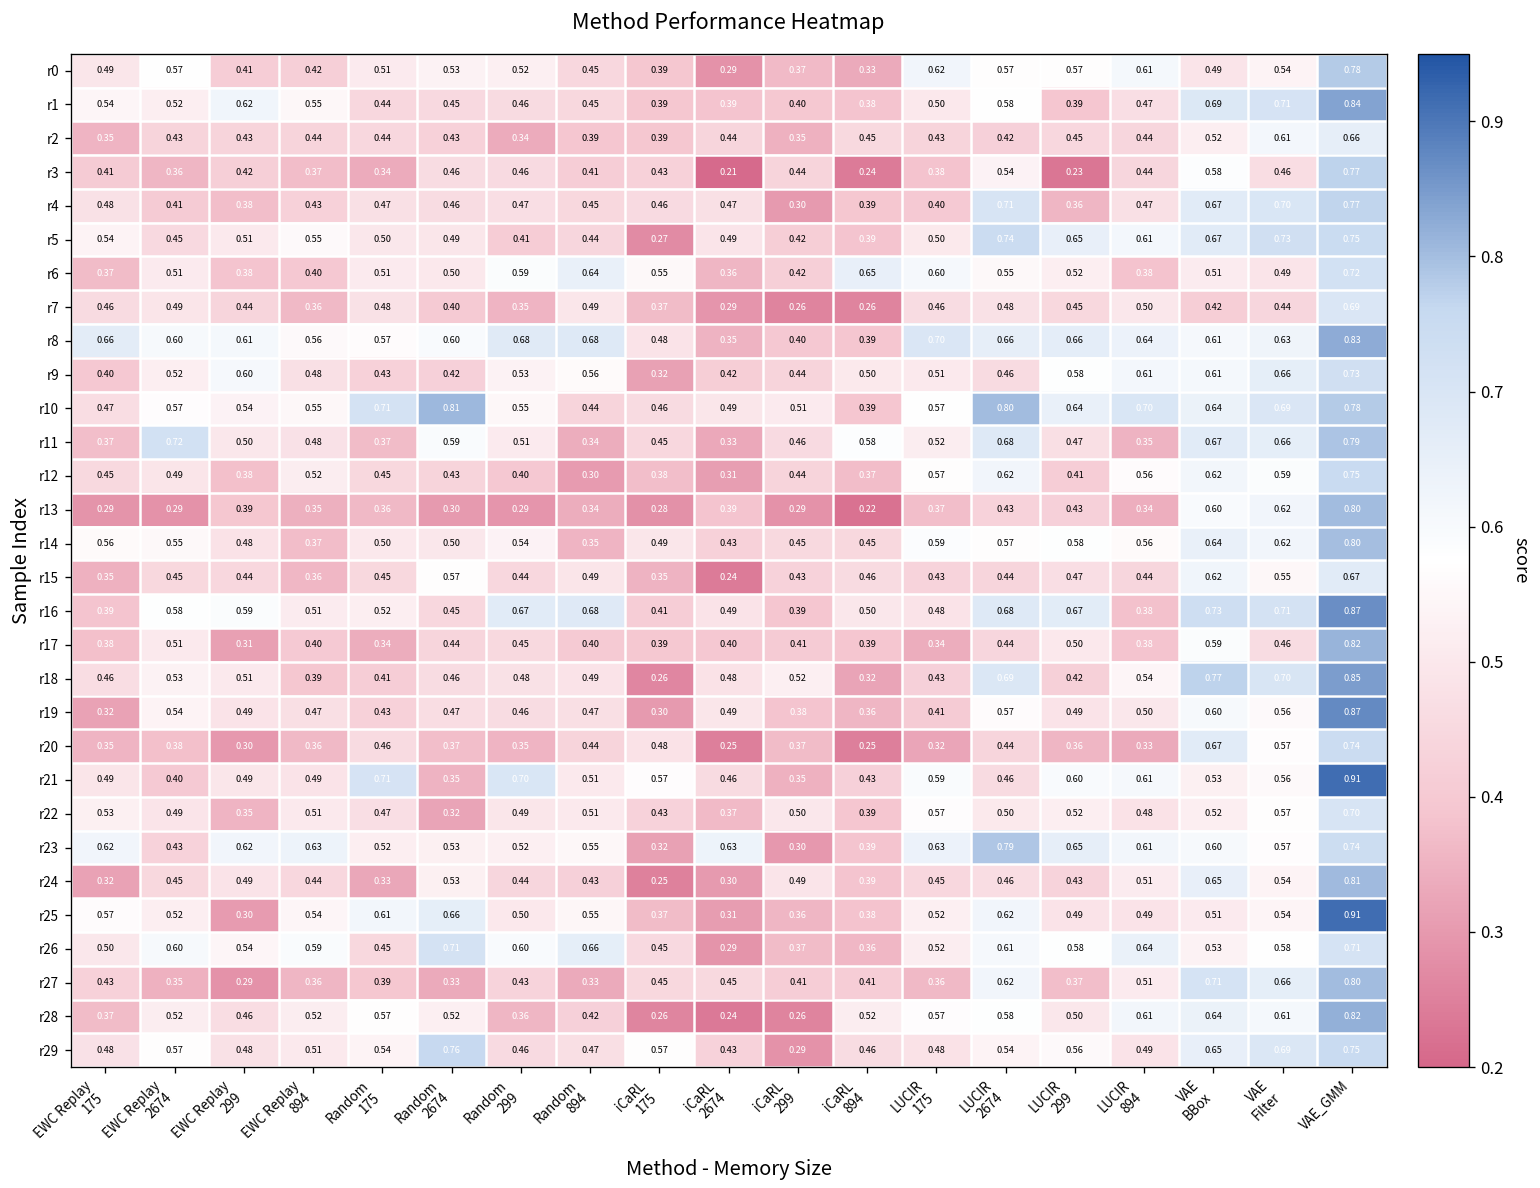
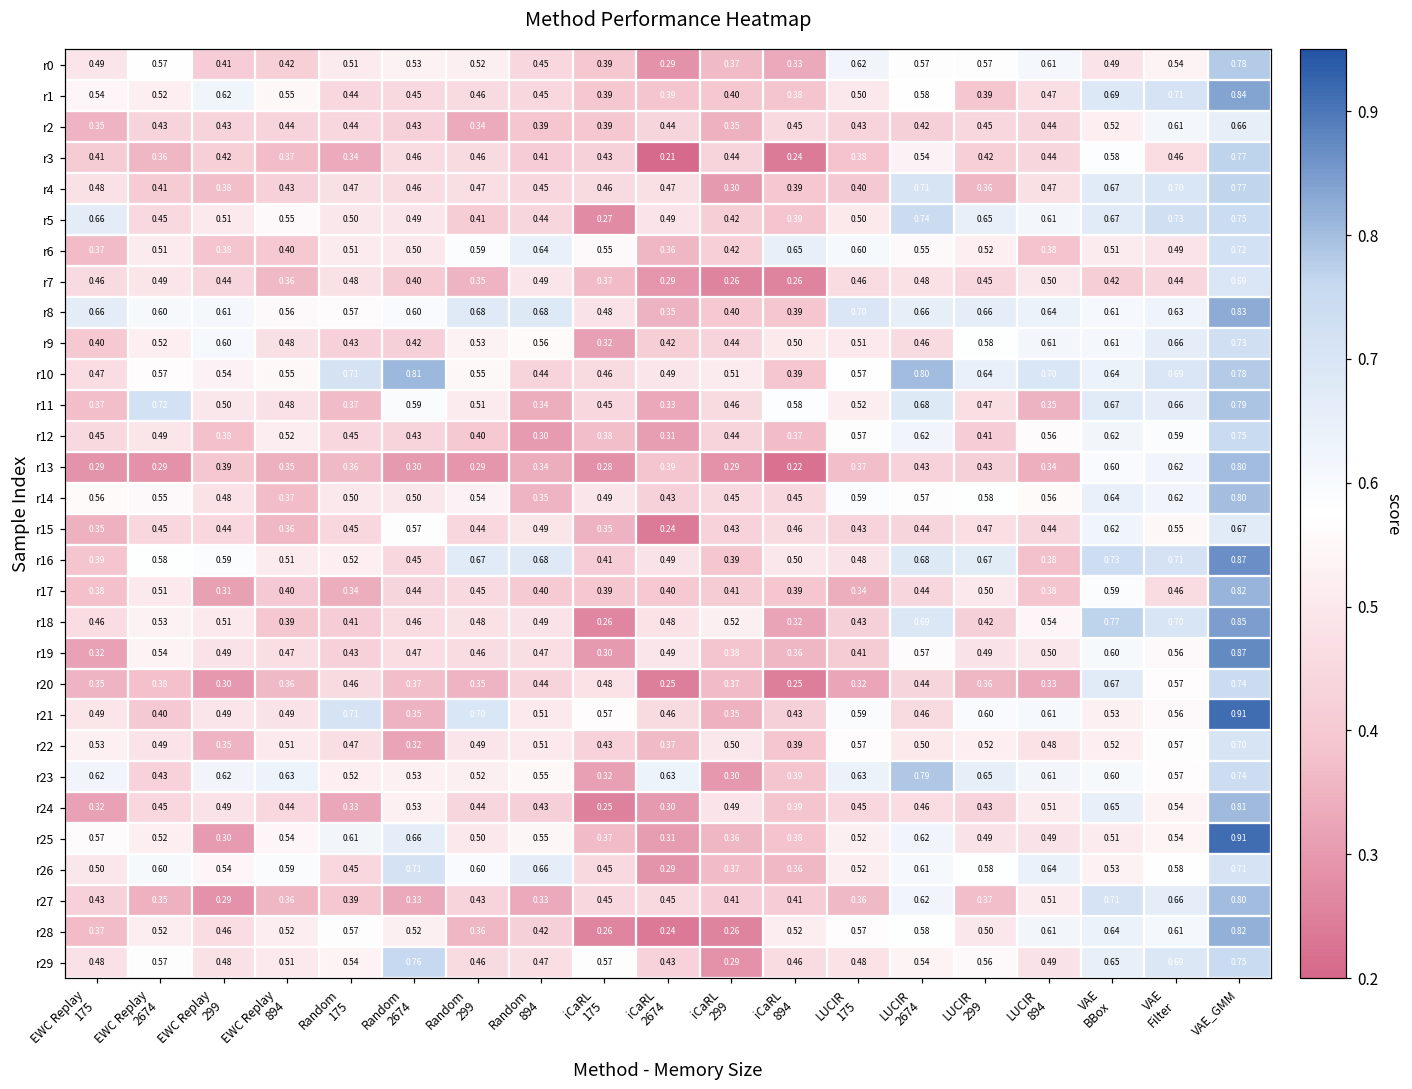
r3, LUCIR 299: 0.23 -> 0.42
r5, EWC Replay 175: 0.54 -> 0.66
